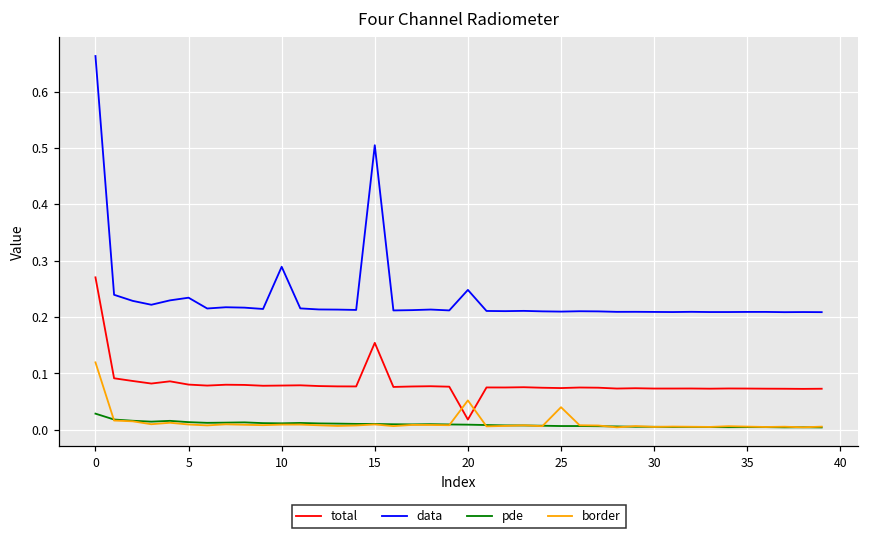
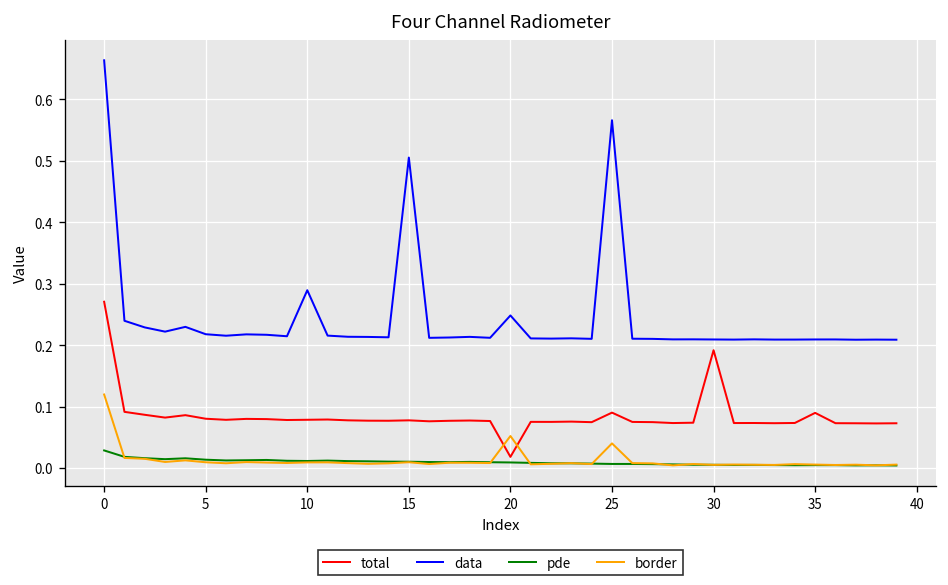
data, 5: 0.23 -> 0.22
total, 15: 0.15 -> 0.08
total, 25: 0.07 -> 0.09
data, 25: 0.21 -> 0.57
total, 30: 0.07 -> 0.19
total, 35: 0.07 -> 0.09
